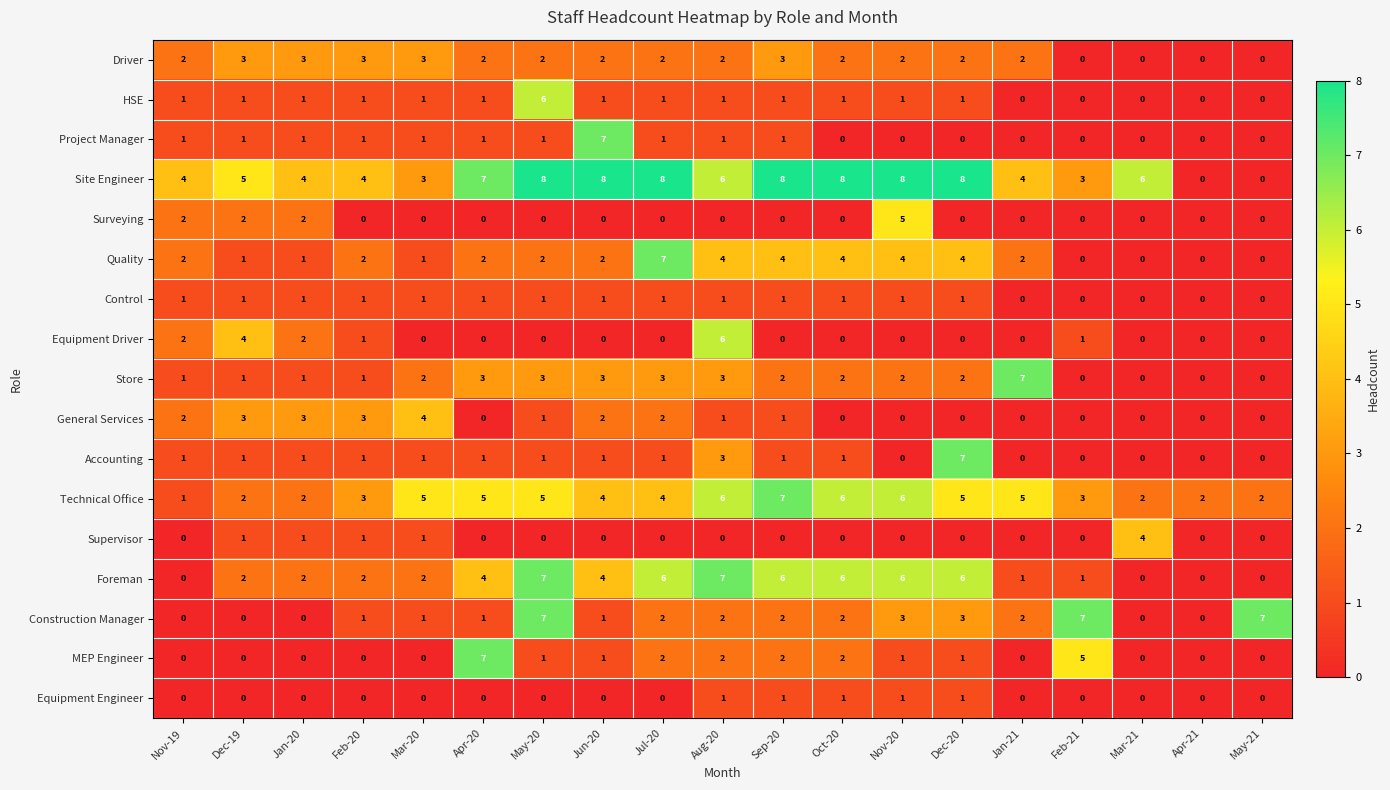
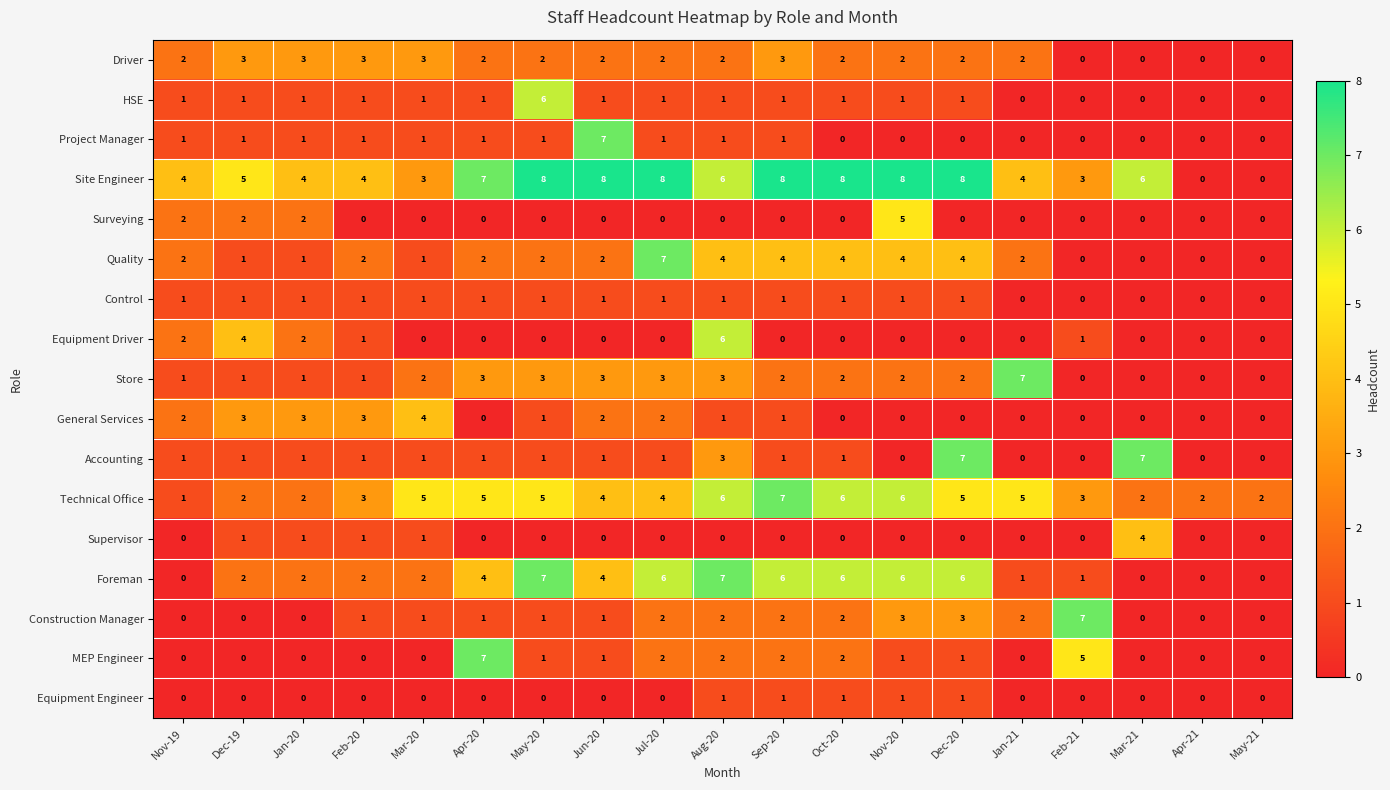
Accounting, Mar-21: 0 -> 7
Construction Manager, May-20: 7 -> 1
Construction Manager, May-21: 7 -> 0
